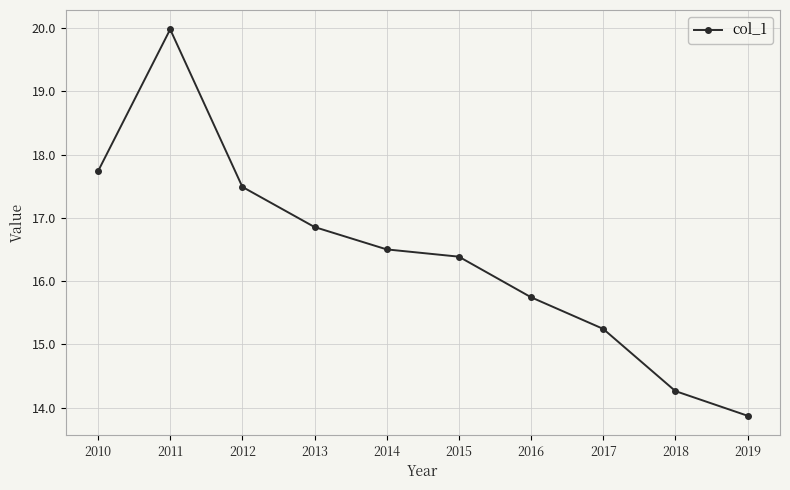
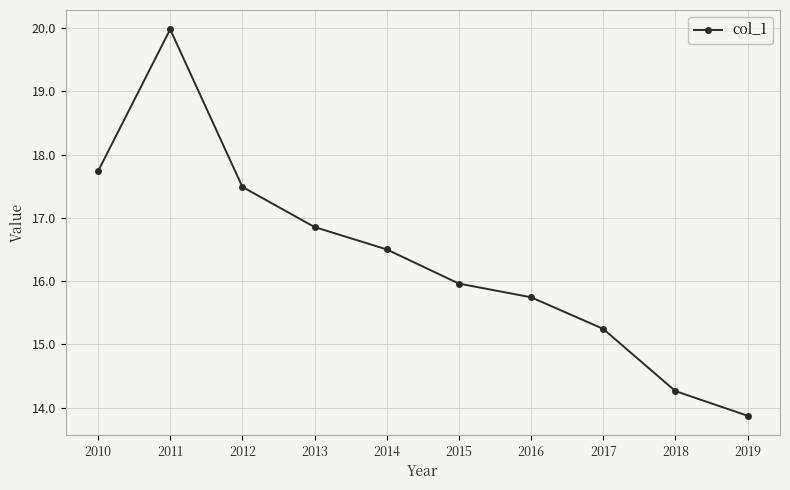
2015: 16.4 -> 16.0
